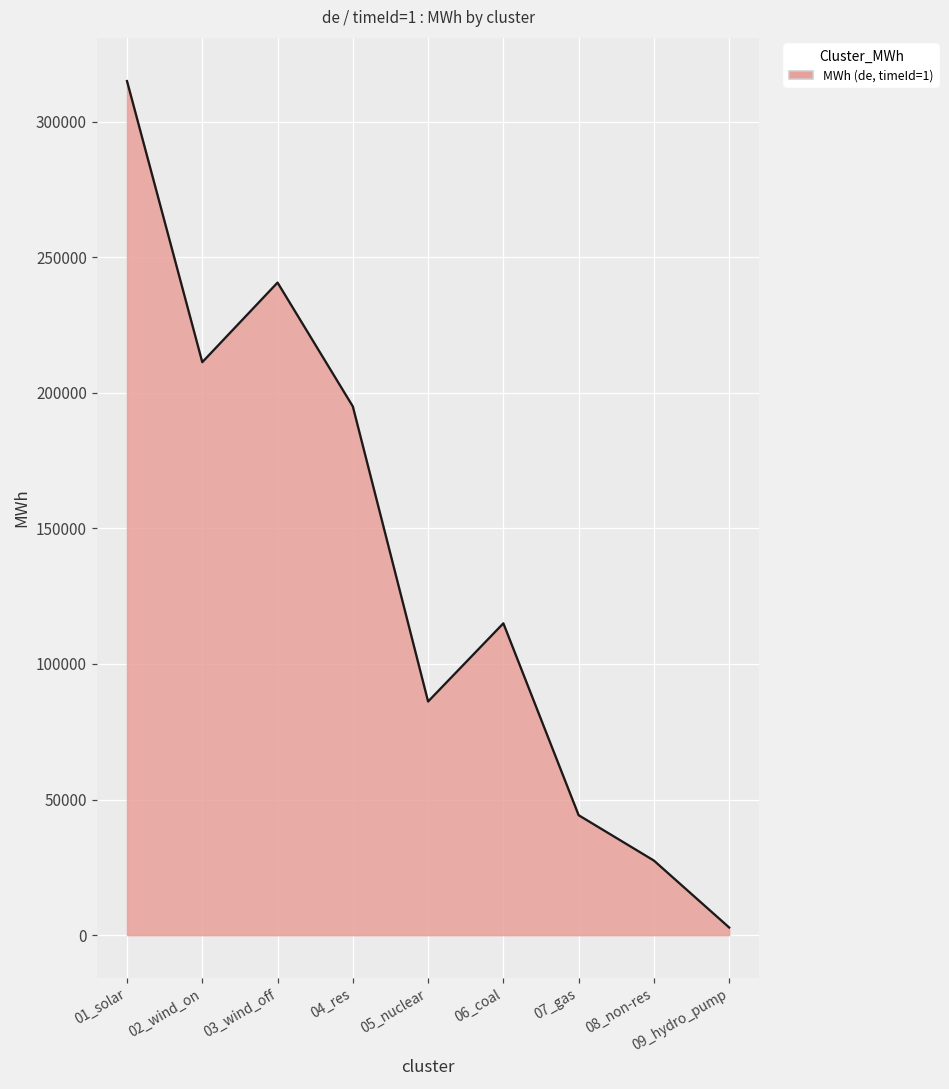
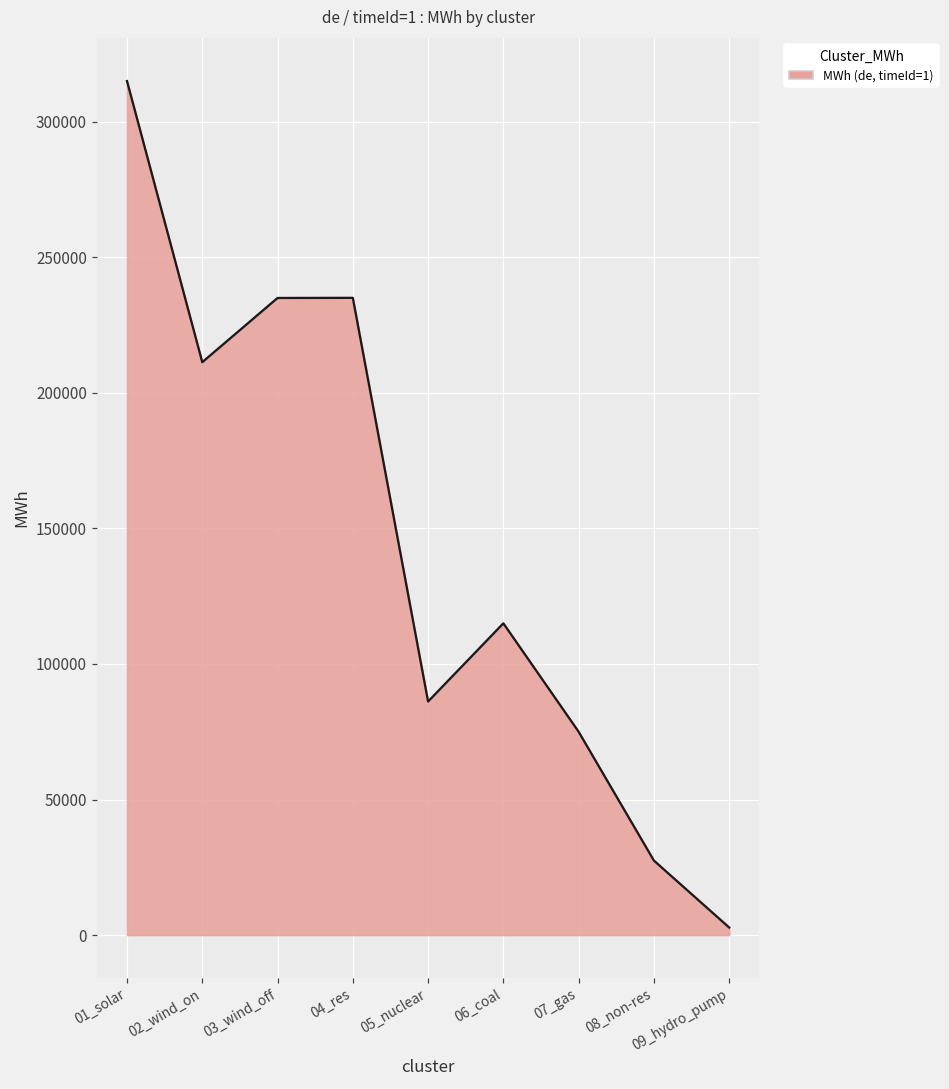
03_wind_off: 241000 -> 235000
04_res: 195000 -> 235000
07_gas: 44000 -> 75000
